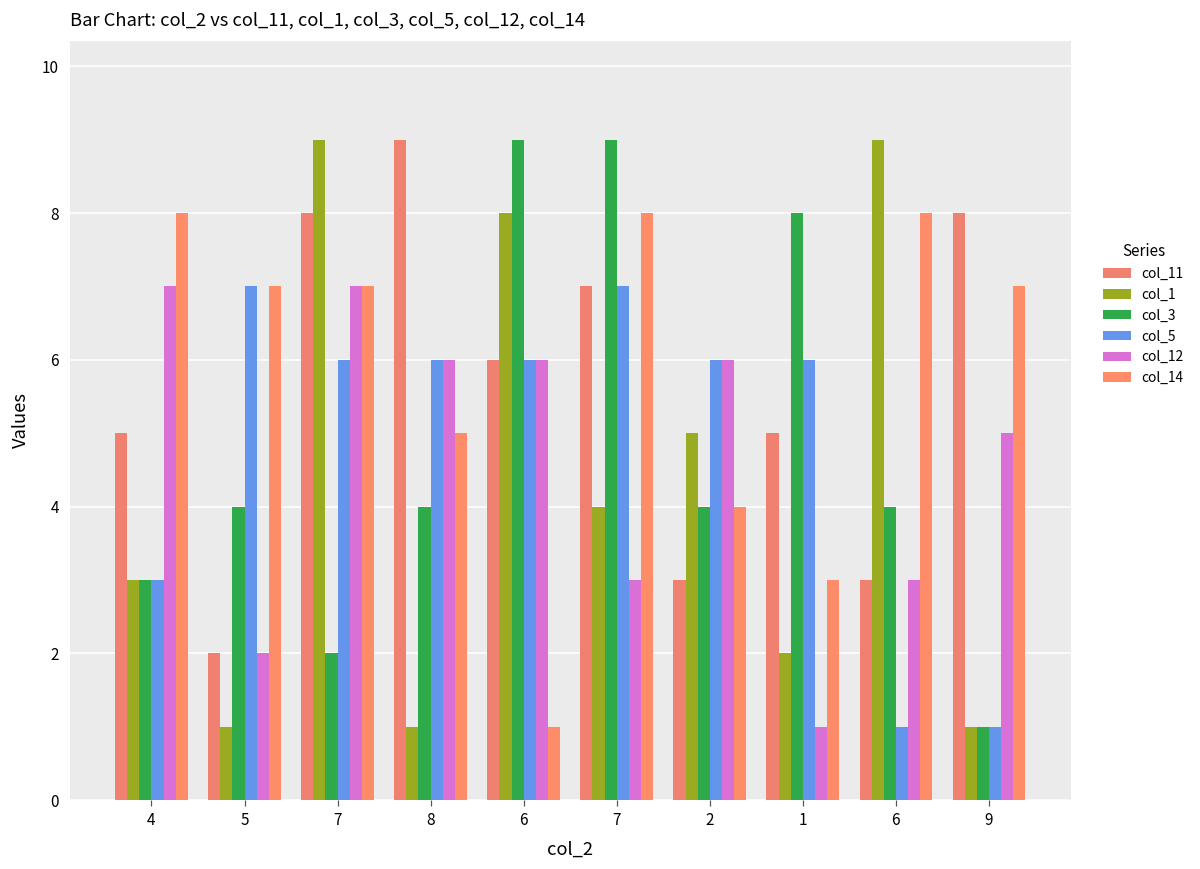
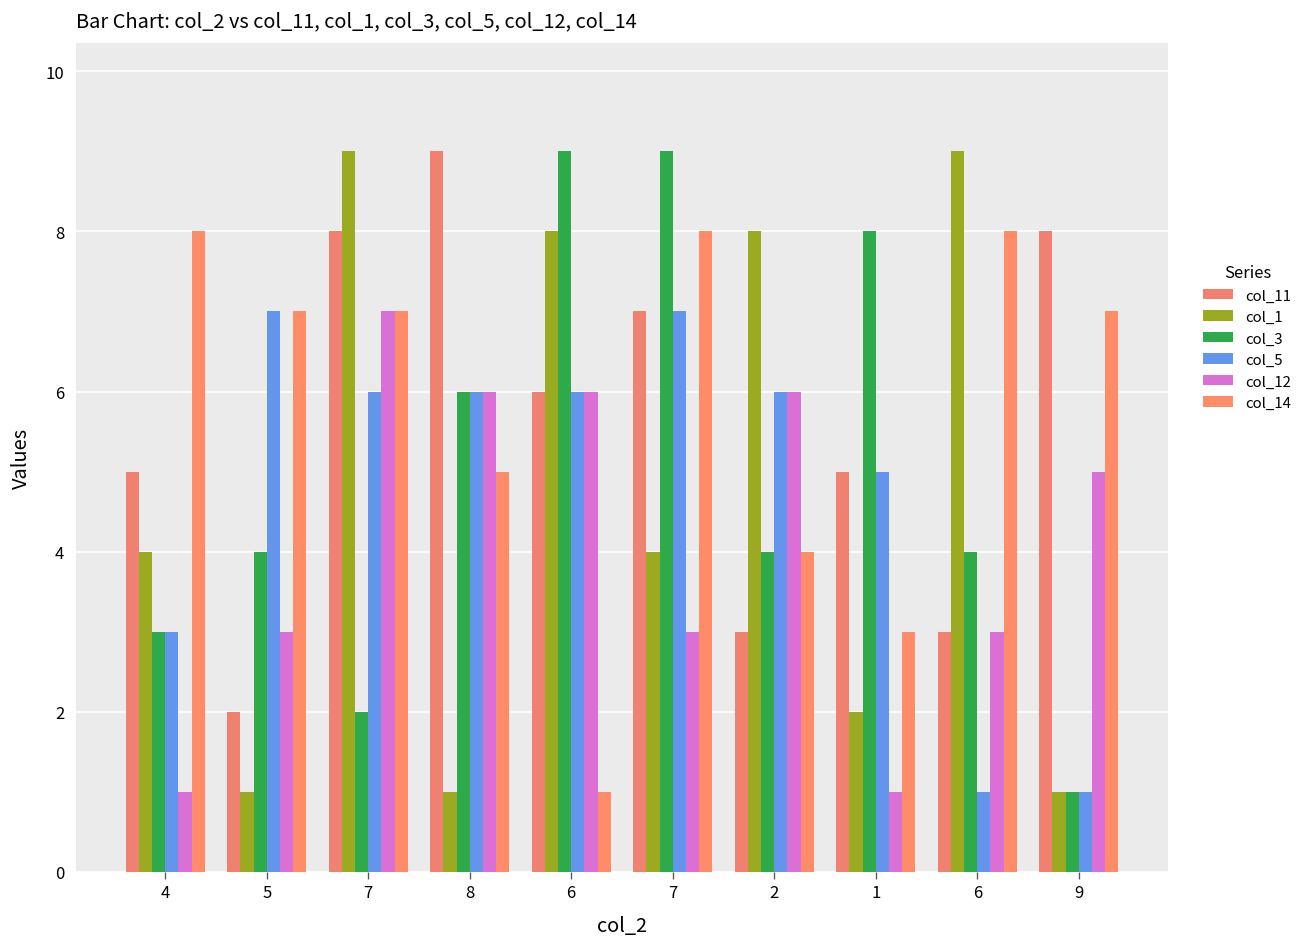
col_1, 4: 3 -> 4
col_12, 4: 7 -> 1
col_12, 5: 2 -> 3
col_3, 8: 4 -> 6
col_1, 2: 5 -> 8
col_5, 1: 6 -> 5
